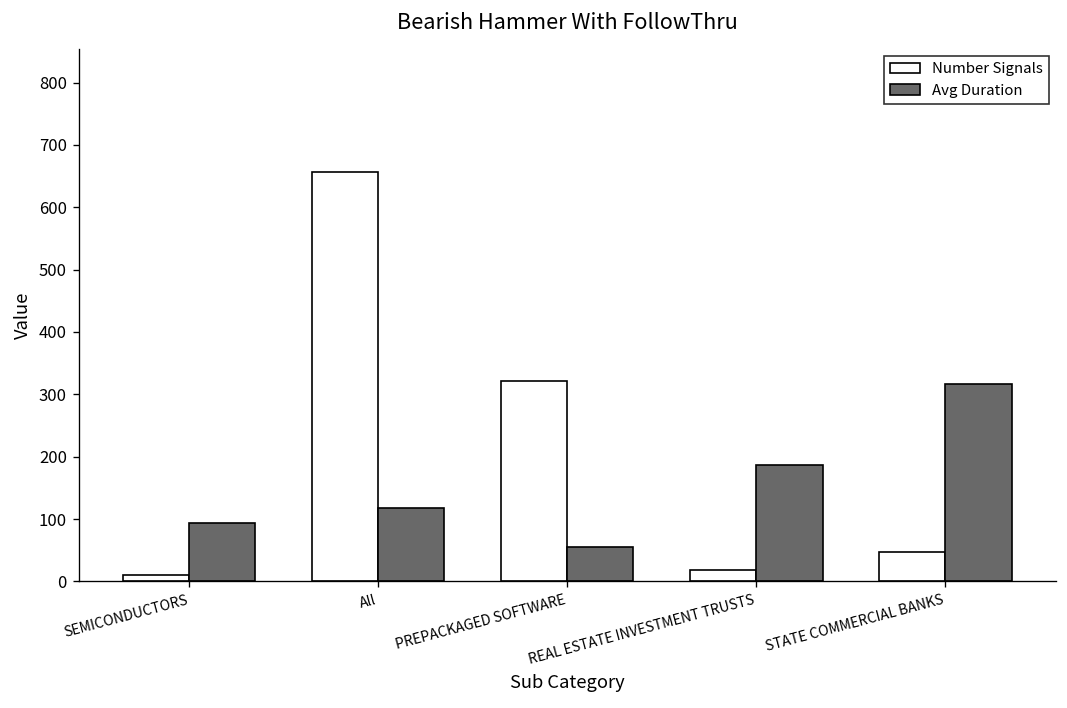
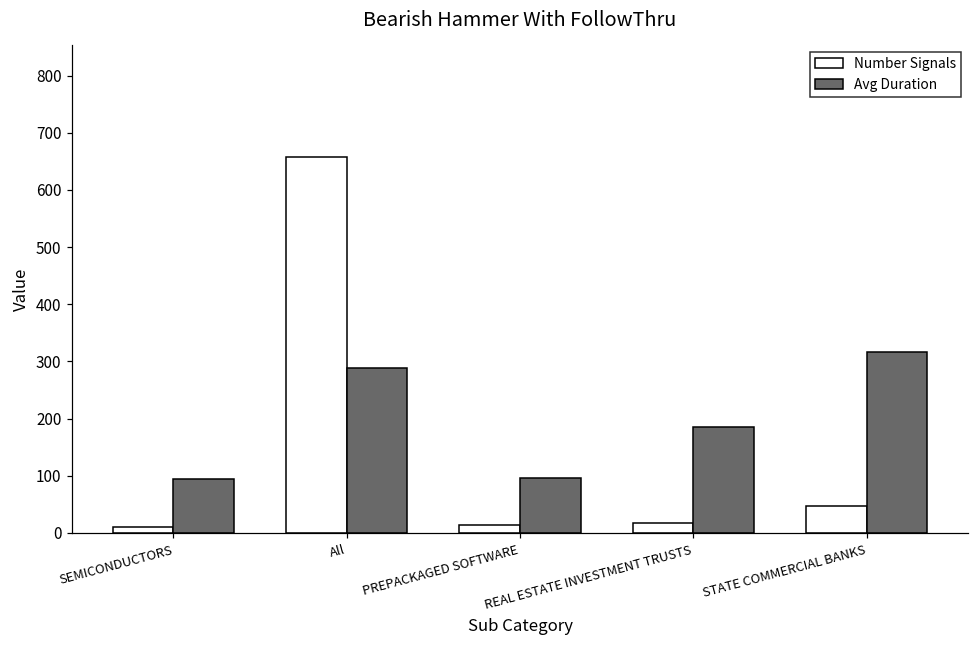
Avg Duration, All: 120 -> 290
Number Signals, PREPACKAGED SOFTWARE: 320 -> 10
Avg Duration, PREPACKAGED SOFTWARE: 60 -> 100
